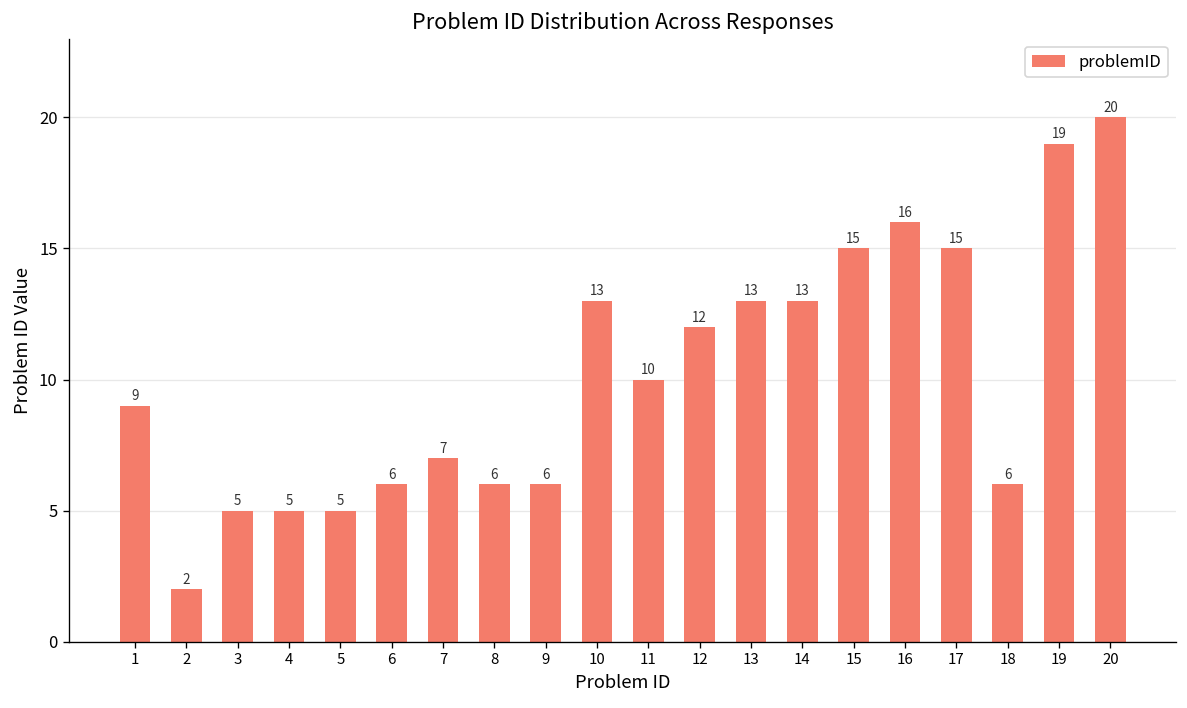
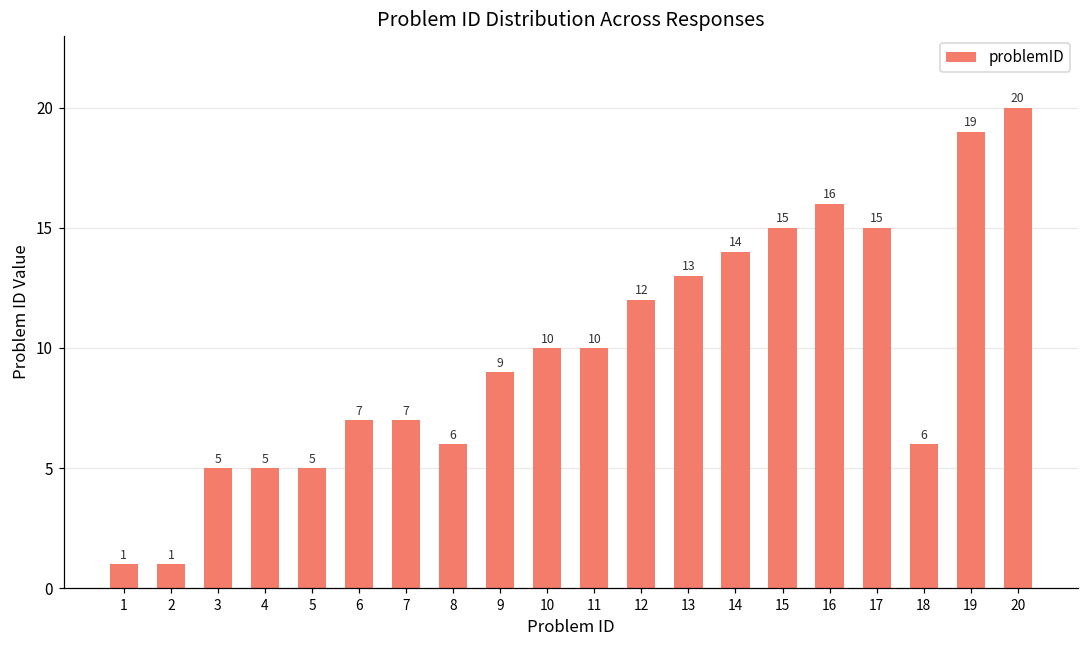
1: 9 -> 1
2: 2 -> 1
6: 6 -> 7
9: 6 -> 9
10: 13 -> 10
14: 13 -> 14
